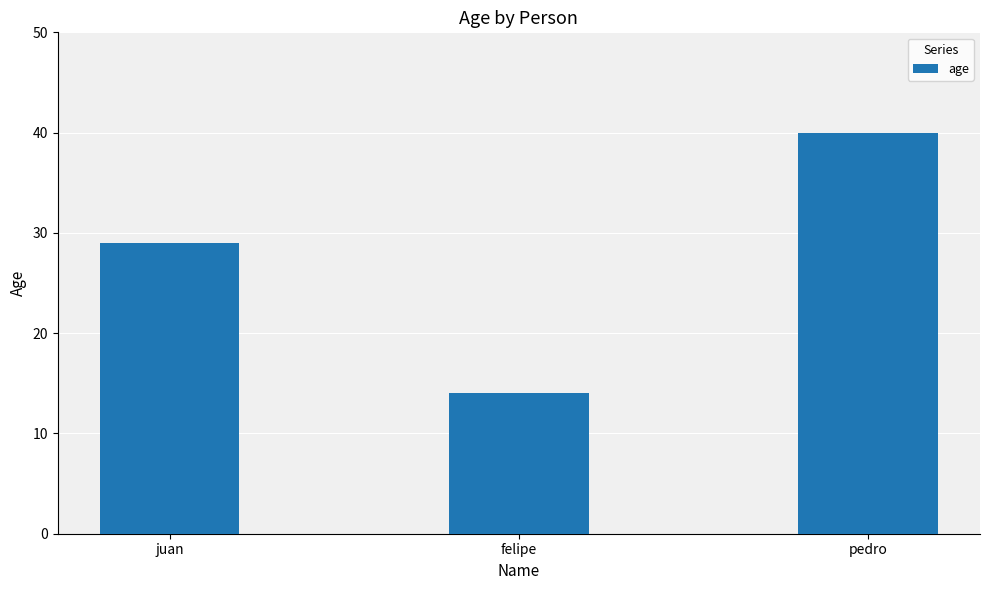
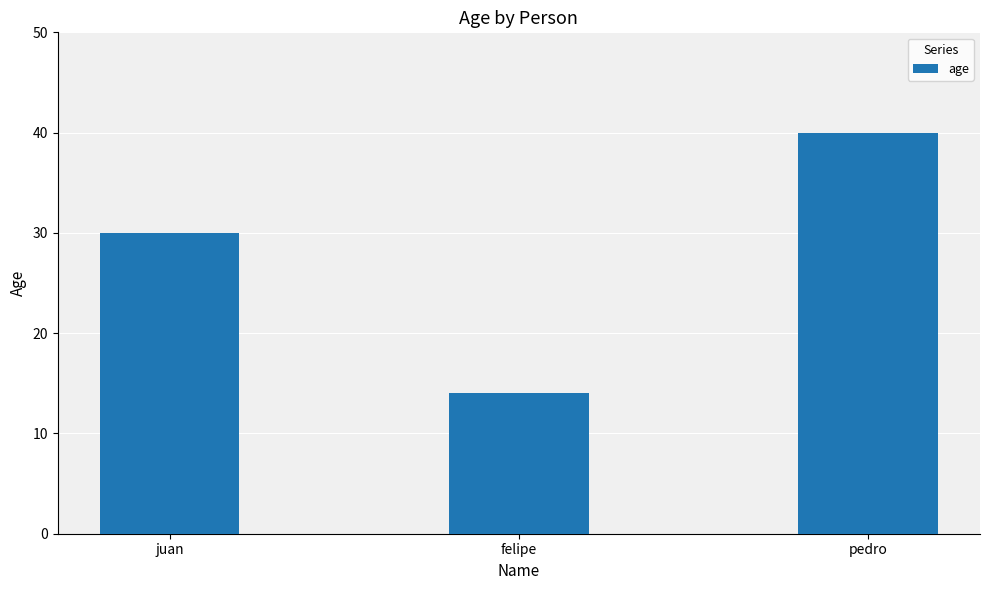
juan: 29 -> 30
